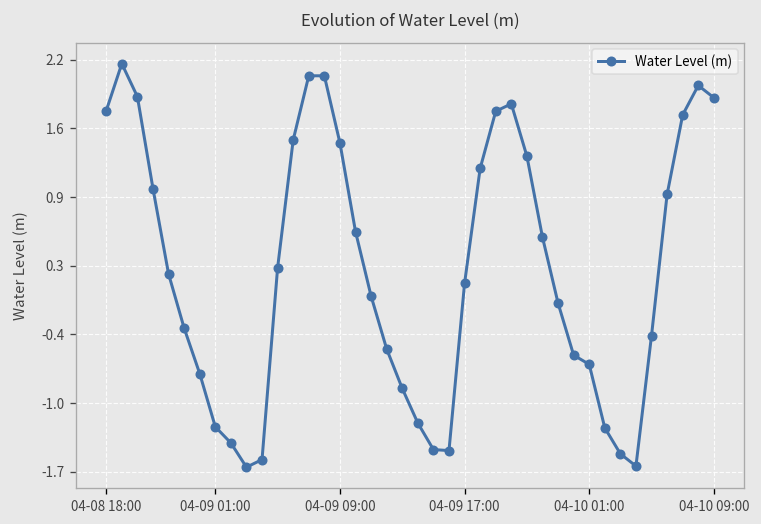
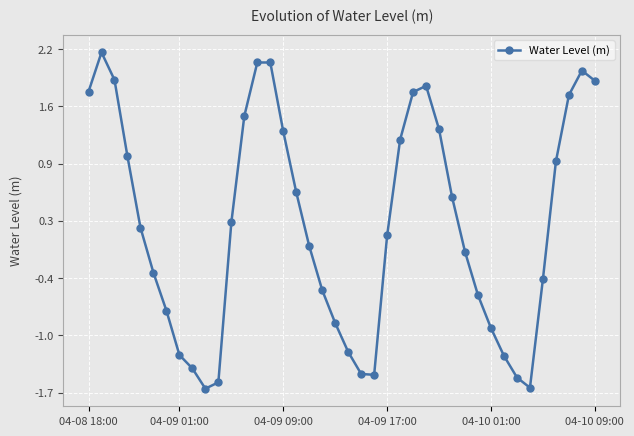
04-09 09:00: 1.4 -> 1.3
04-10 01:00: -0.7 -> -1.0
